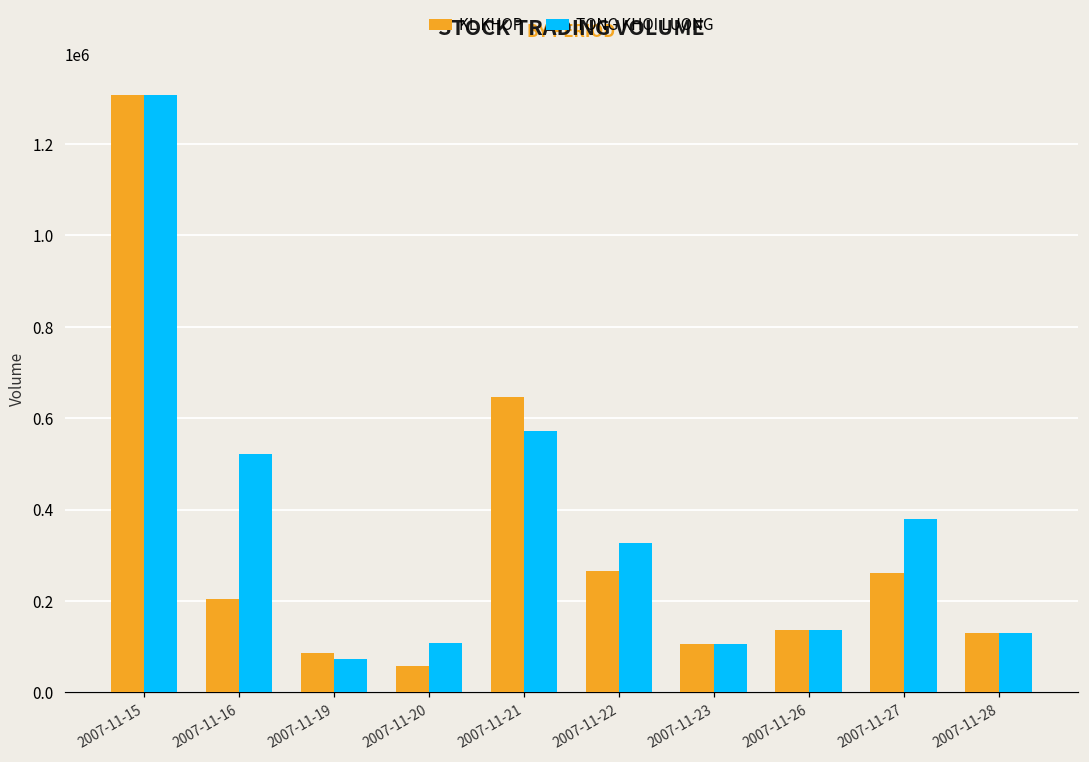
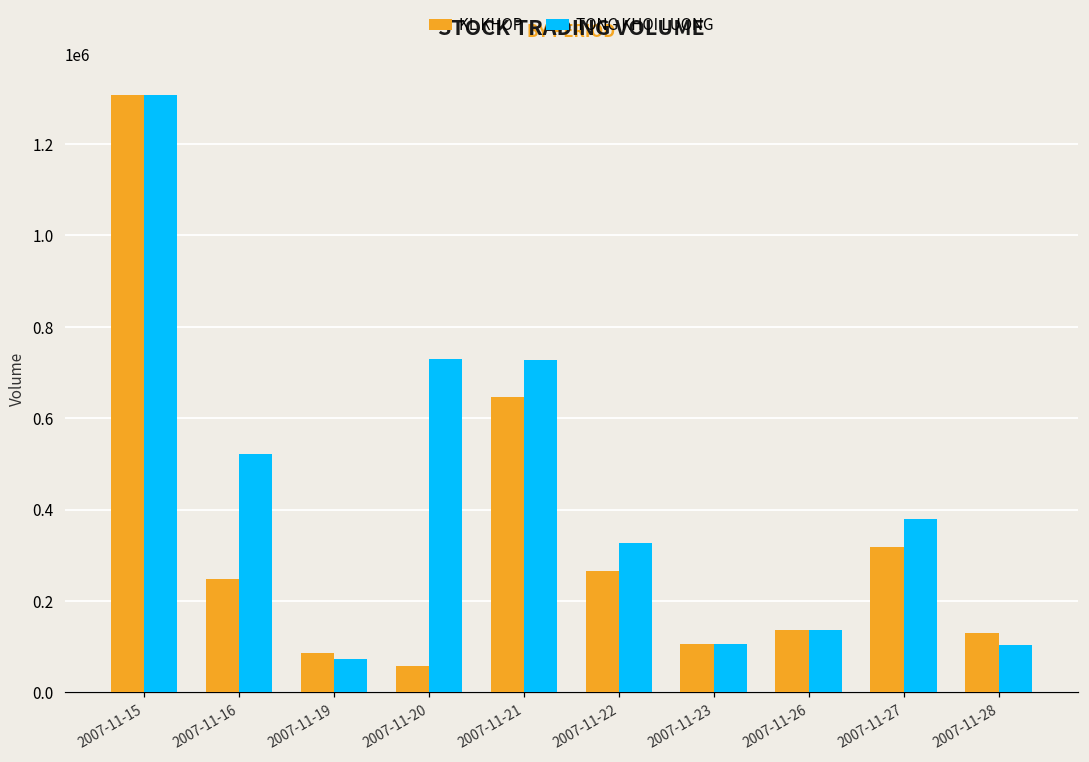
KL KHOP, 2007-11-16: 200000 -> 250000
TONG KHOI LUONG, 2007-11-20: 110000 -> 730000
TONG KHOI LUONG, 2007-11-21: 570000 -> 730000
KL KHOP, 2007-11-27: 260000 -> 320000
TONG KHOI LUONG, 2007-11-28: 130000 -> 100000
